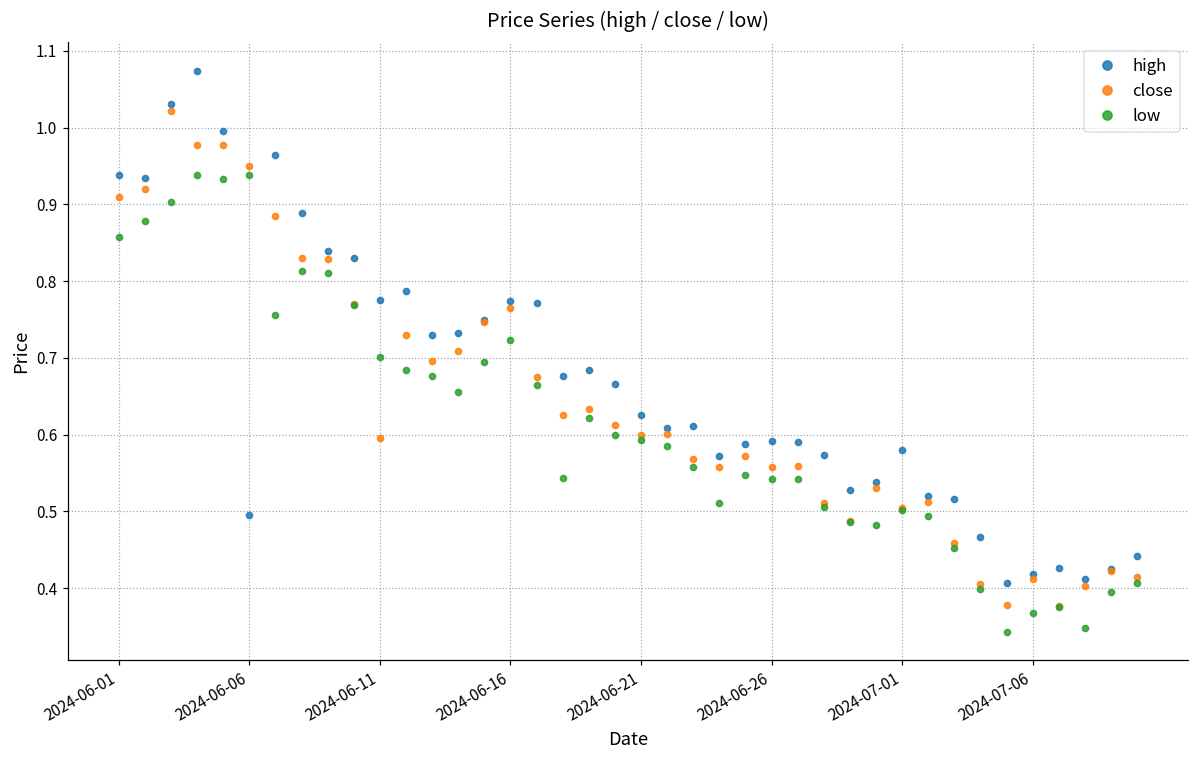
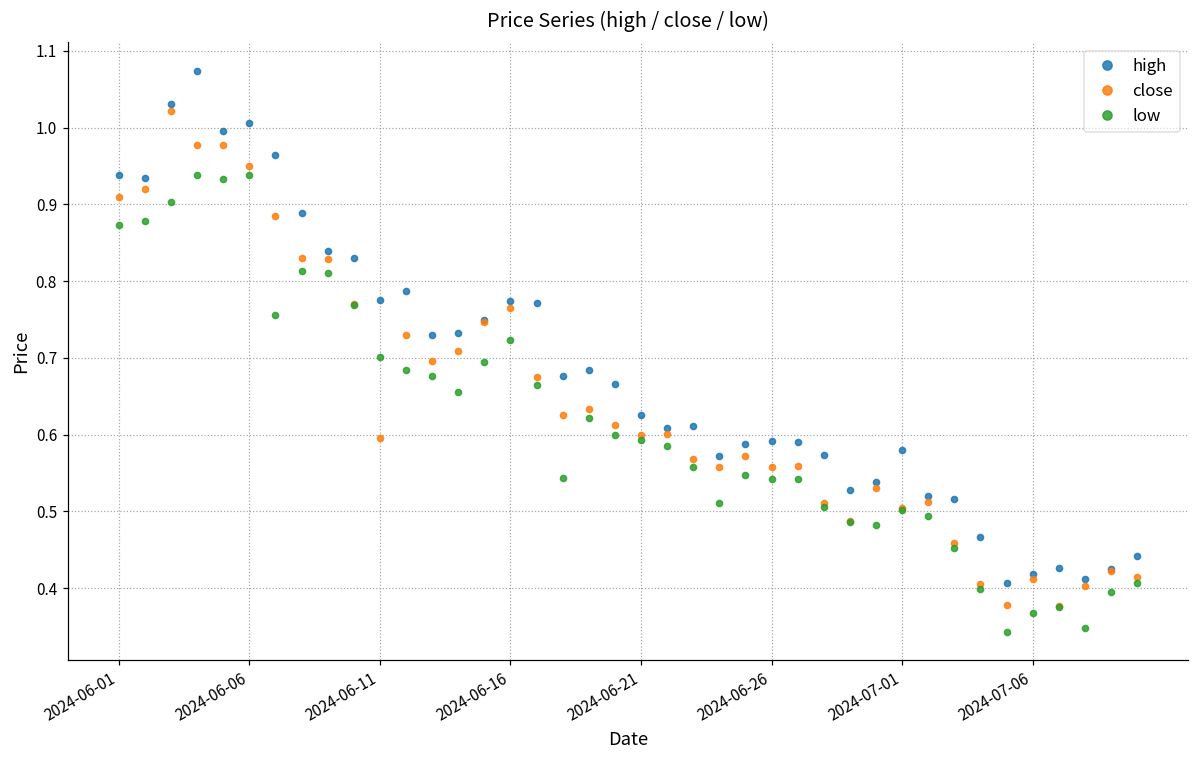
low, 2024-06-01: 0.86 -> 0.87
high, 2024-06-06: 0.50 -> 1.01
